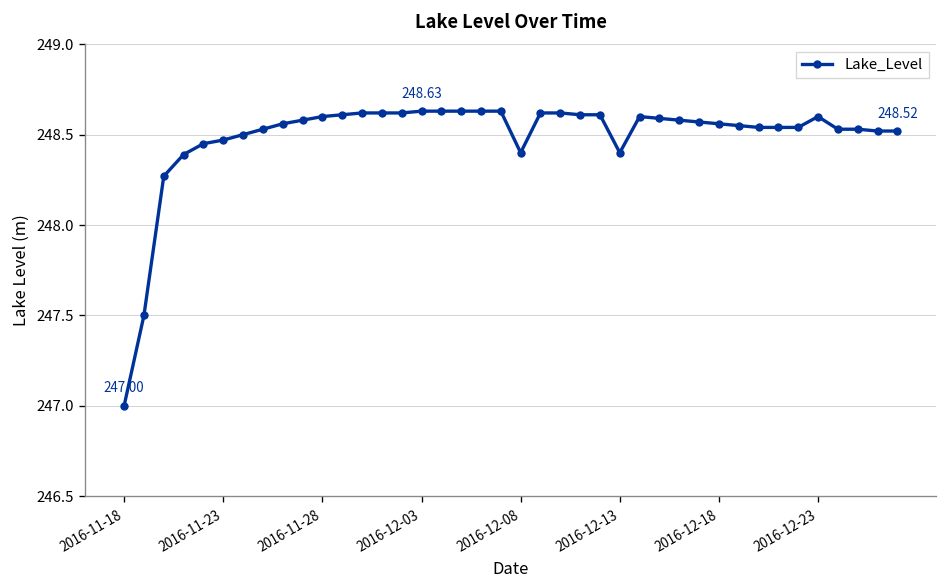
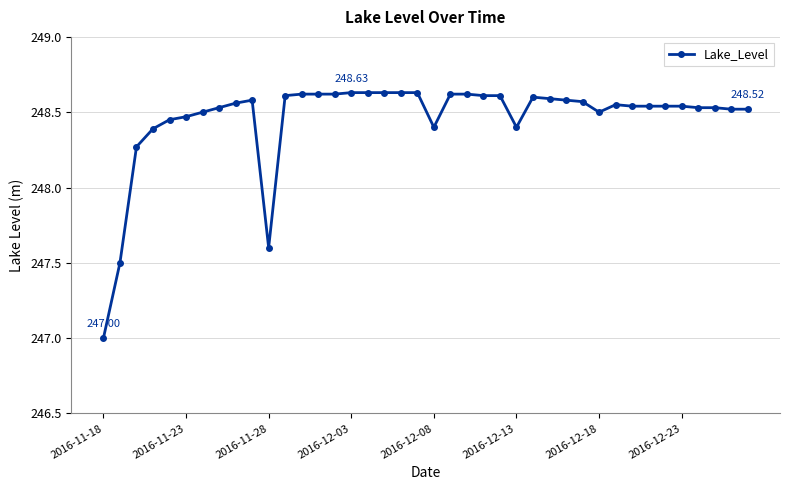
2016-11-28: 248.6 -> 247.6
2016-12-18: 248.56 -> 248.50
2016-12-23: 248.60 -> 248.54
